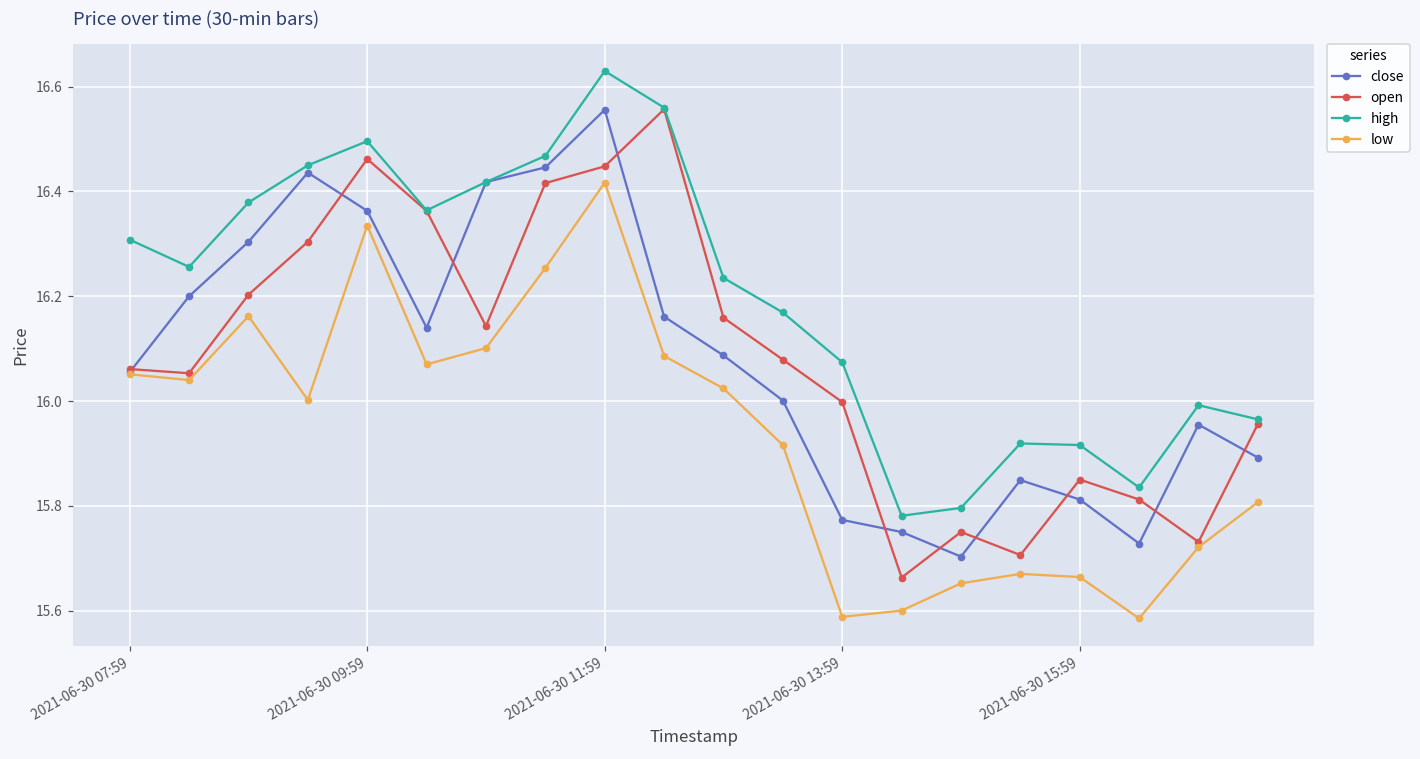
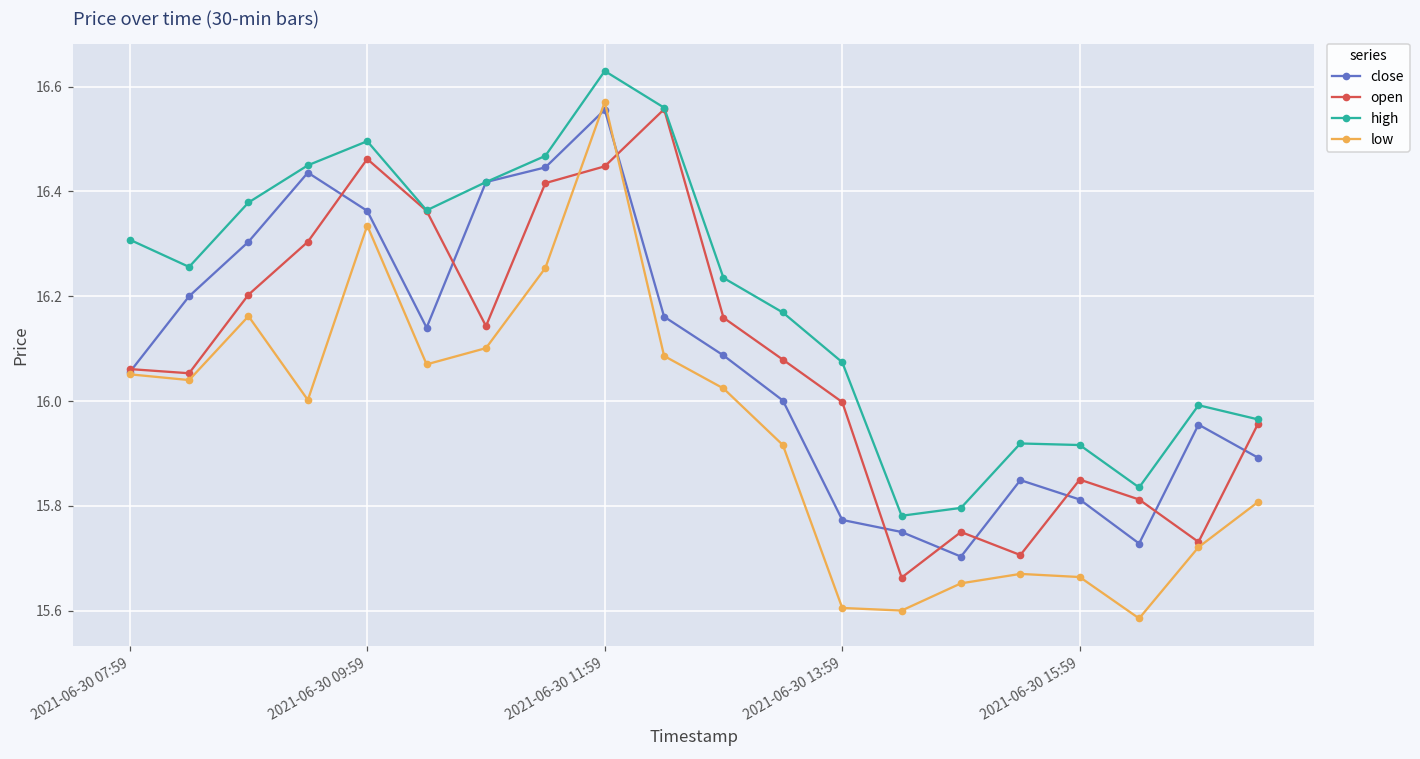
low, 2021-06-30 11:59: 16.42 -> 16.57
low, 2021-06-30 13:59: 15.59 -> 15.61
